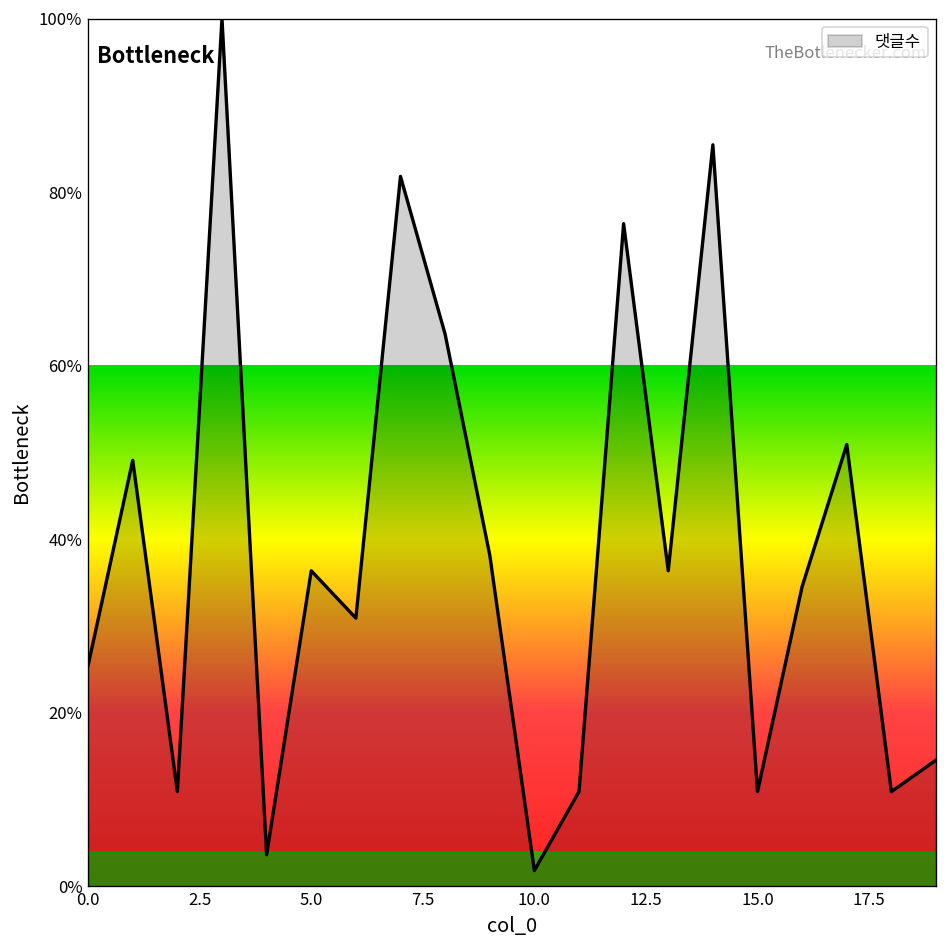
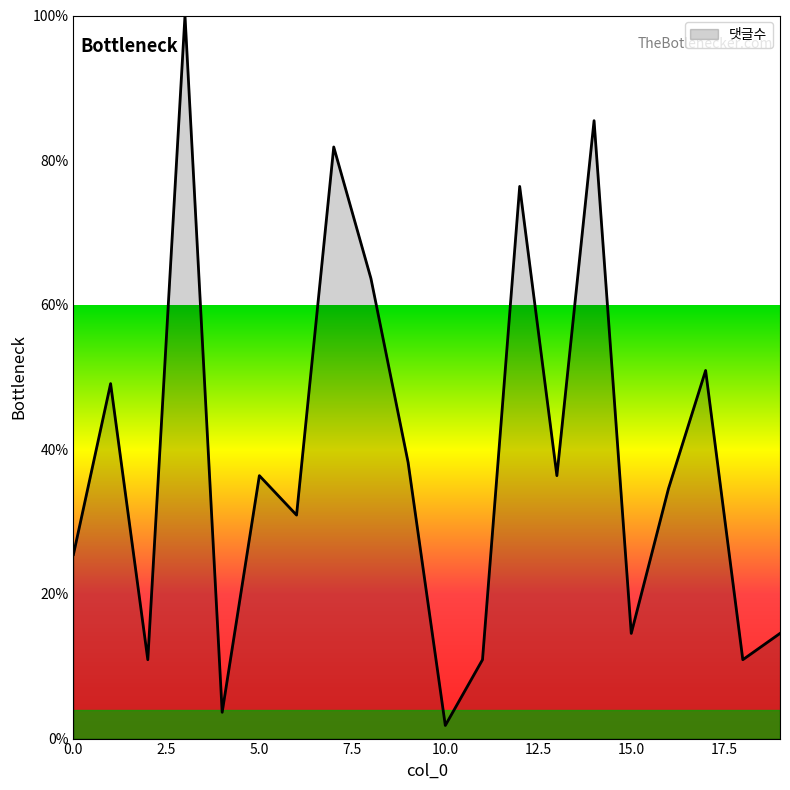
15.0: 11% -> 15%
